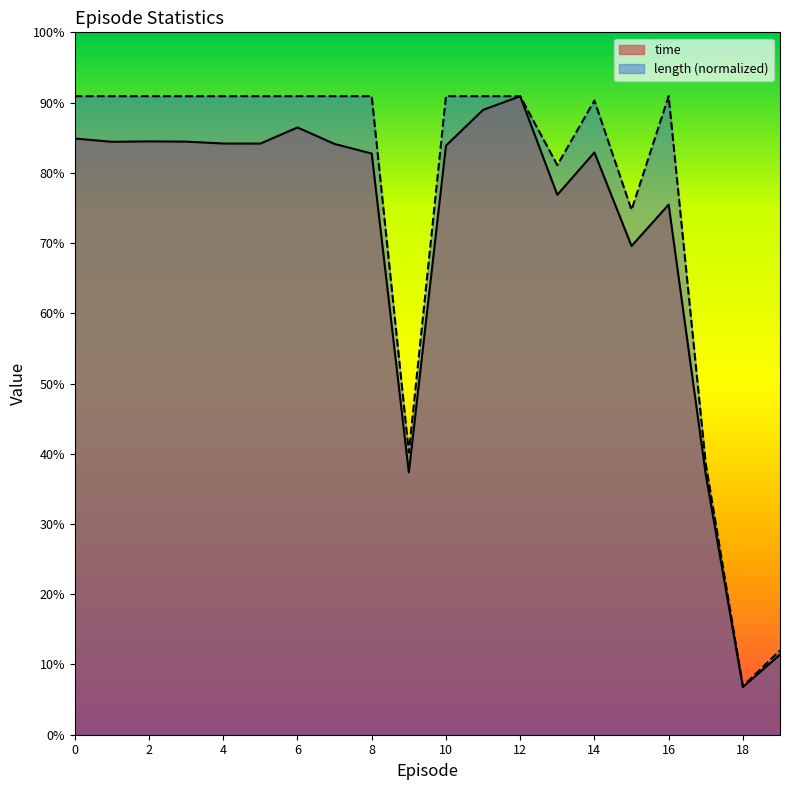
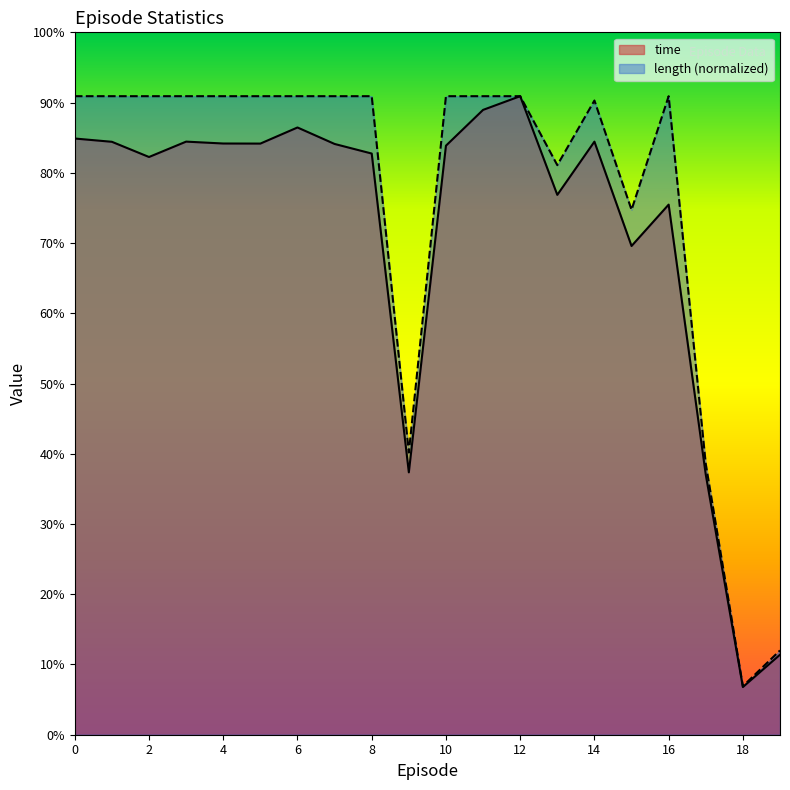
time, 2: 84% -> 82%
time, 14: 83% -> 84%
